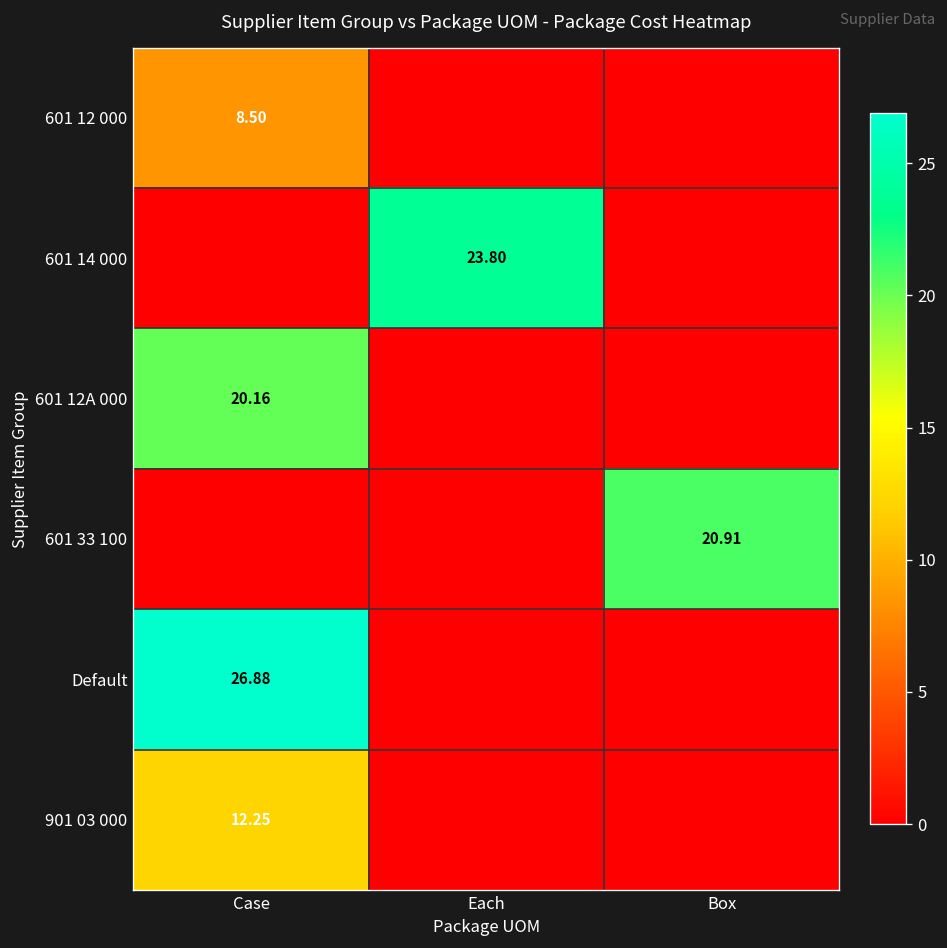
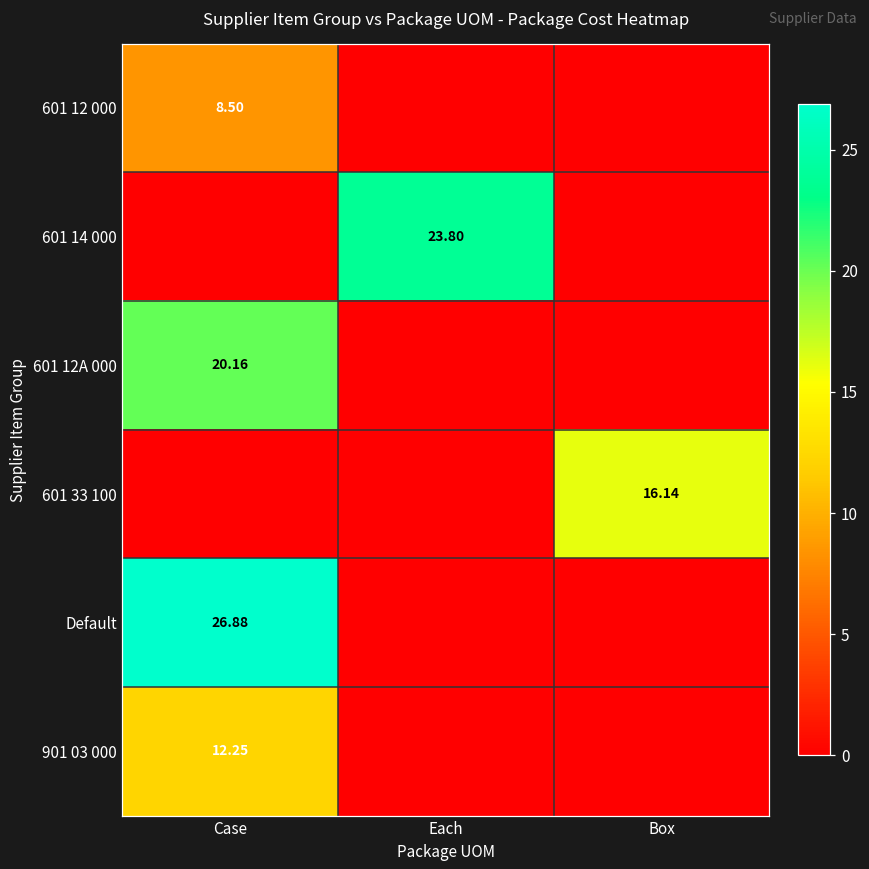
601 33 100, Box: 20.91 -> 16.14
